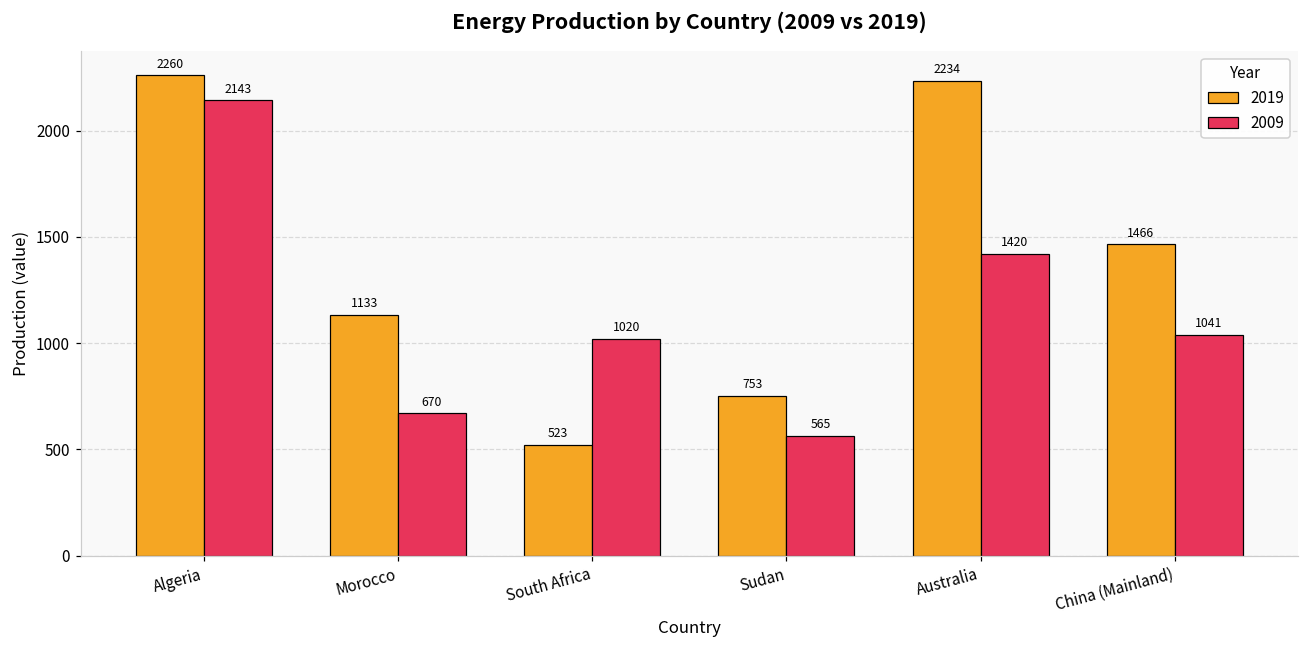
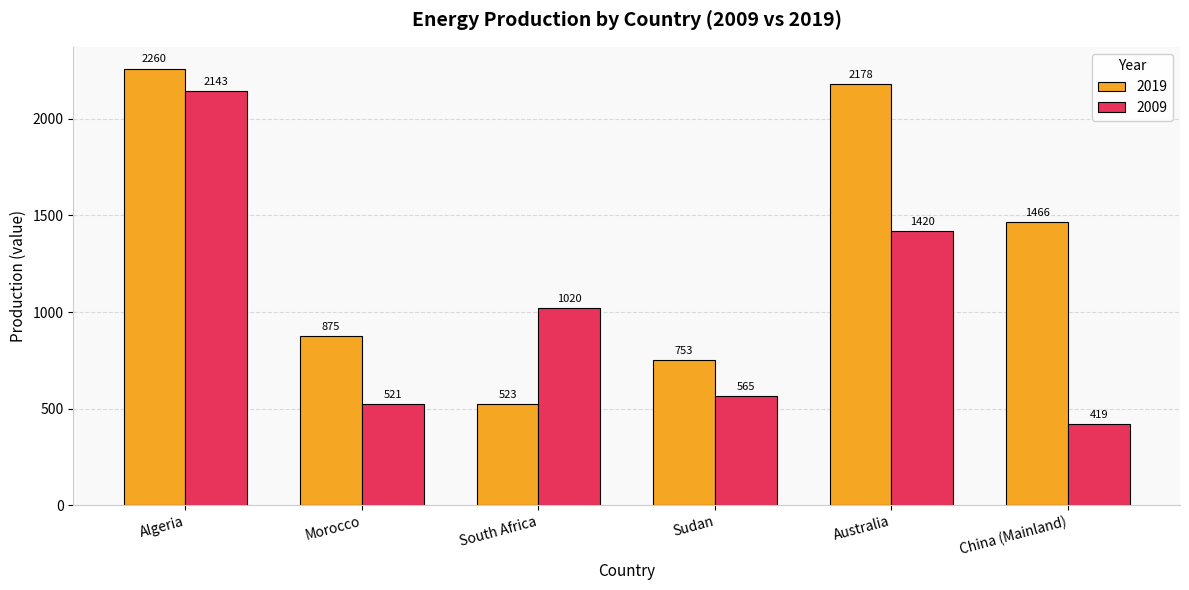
2019, Morocco: 1133 -> 875
2009, Morocco: 670 -> 521
2019, Australia: 2234 -> 2178
2009, China (Mainland): 1041 -> 419
